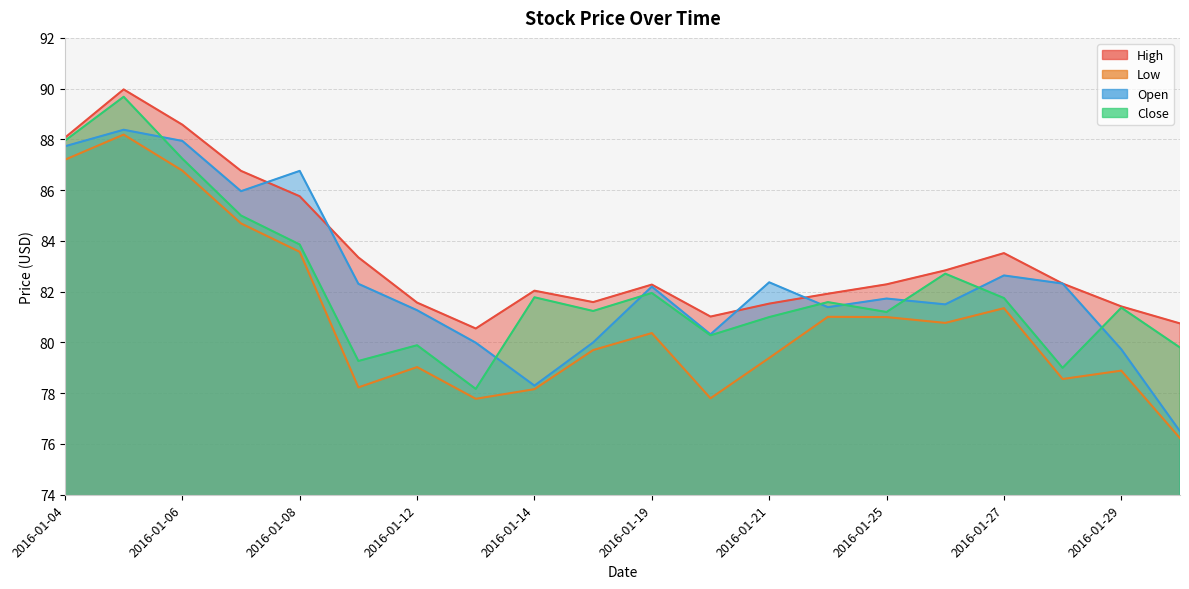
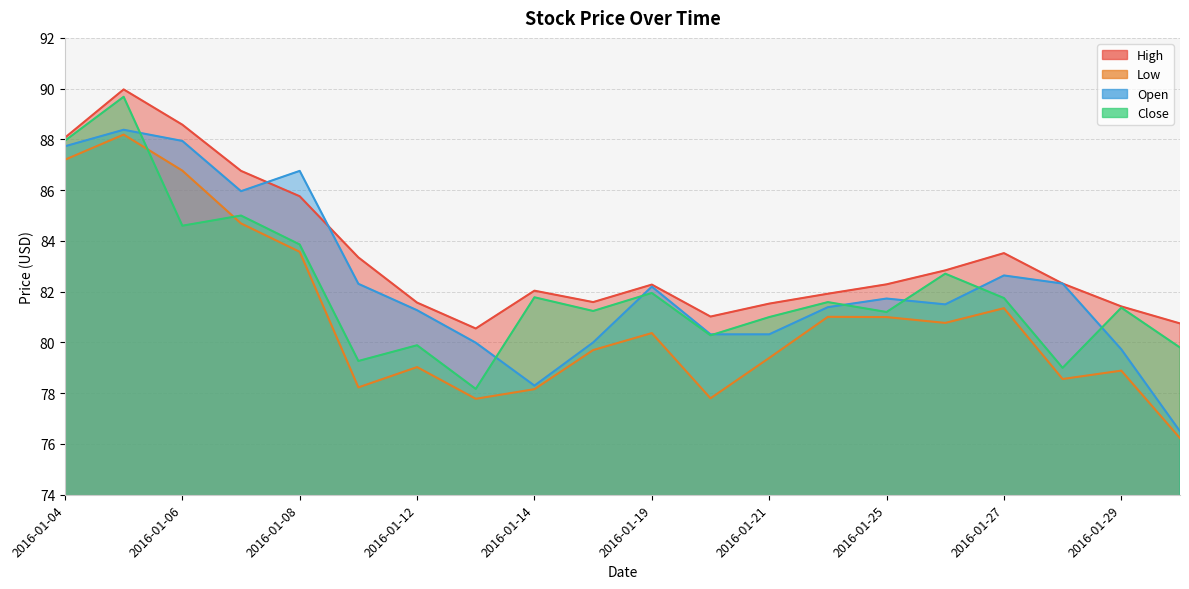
Close, 2016-01-06: 87.2 -> 84.6
Open, 2016-01-21: 82.4 -> 80.3
